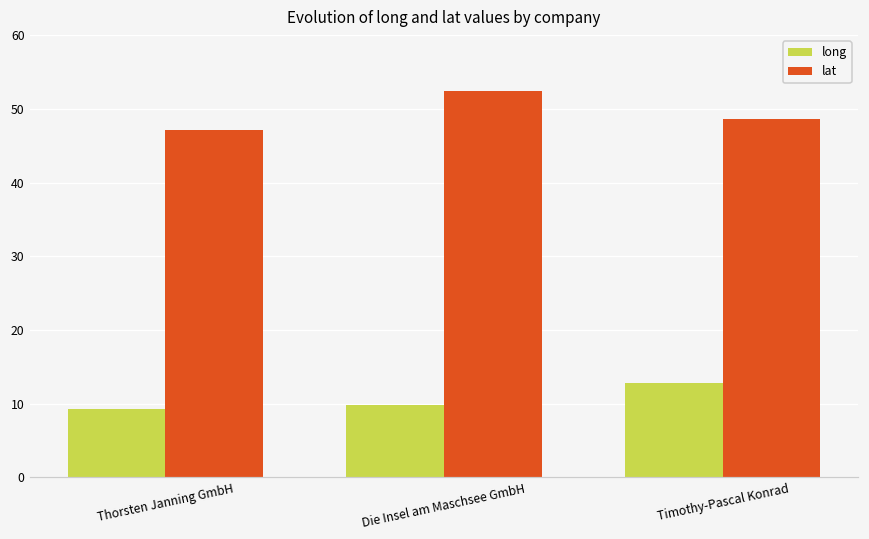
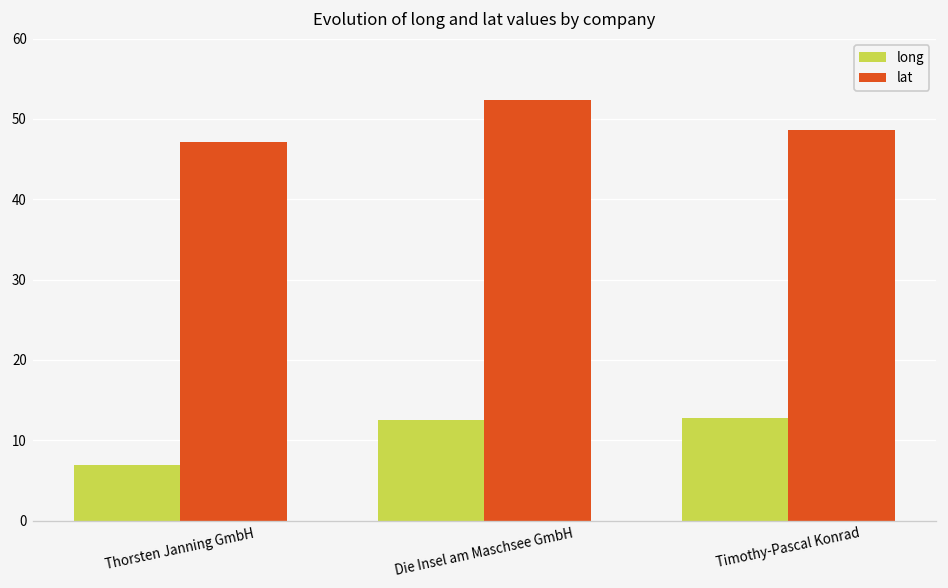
long, Thorsten Janning GmbH: 9 -> 7
long, Die Insel am Maschsee GmbH: 10 -> 13
